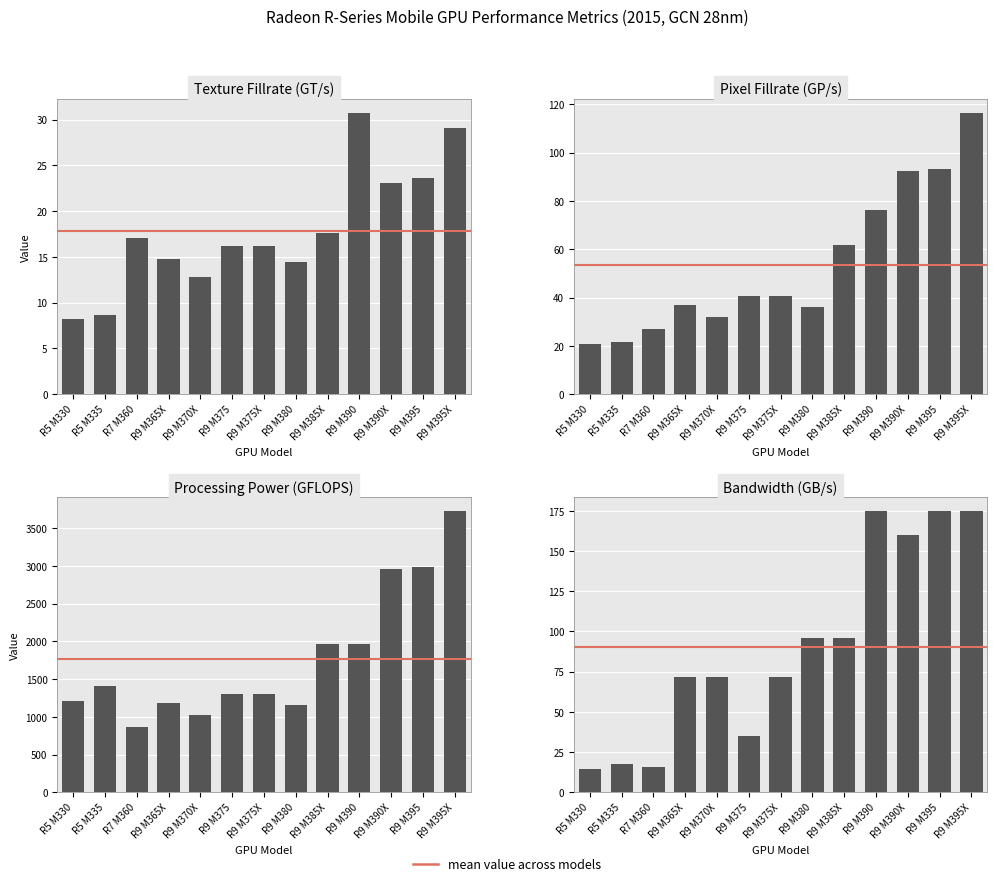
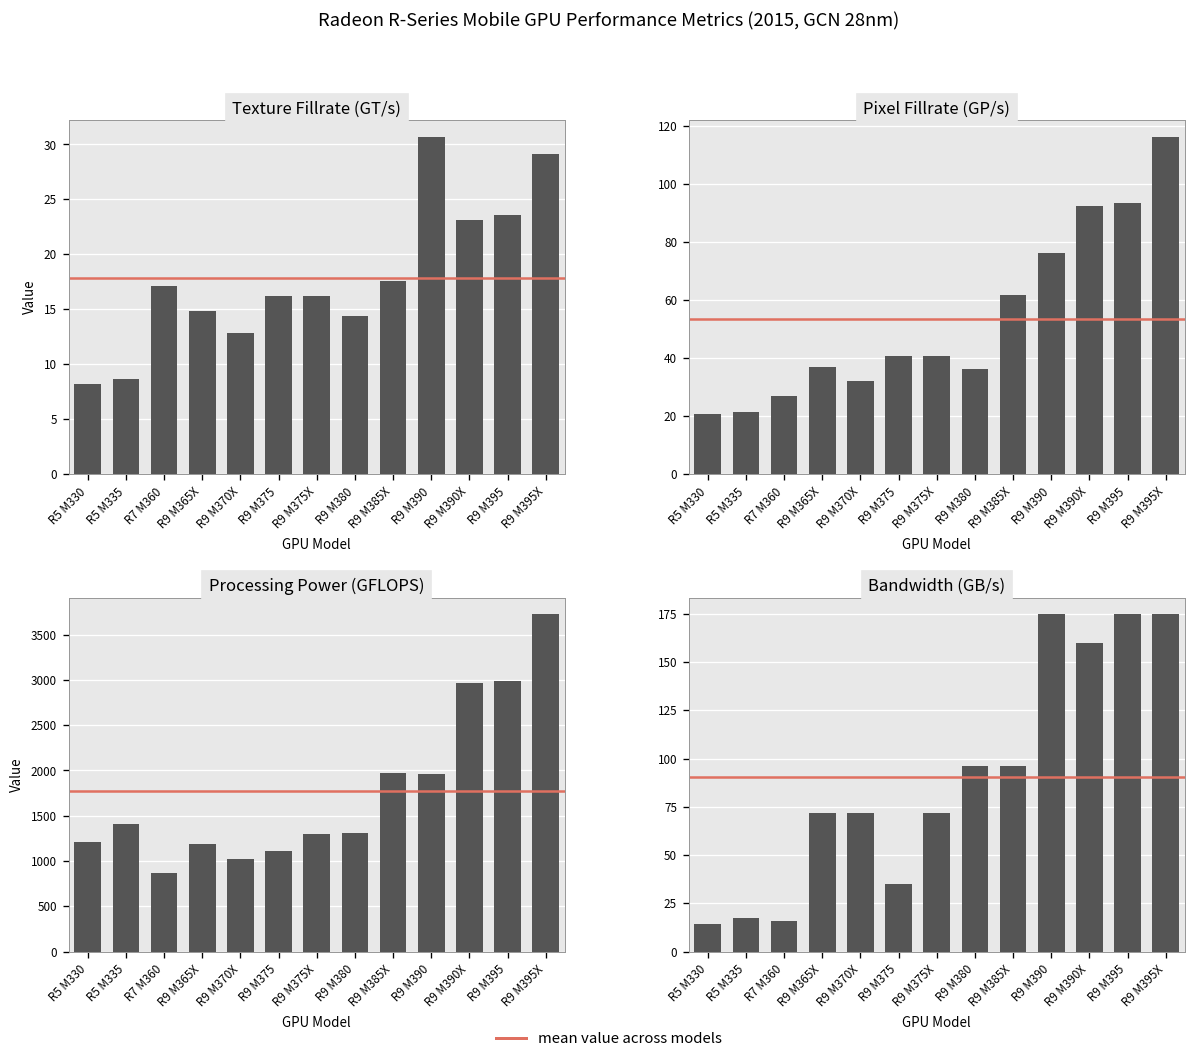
Processing Power (GFLOPS), R9 M375: 1300 -> 1100
Processing Power (GFLOPS), R9 M380: 1200 -> 1300
